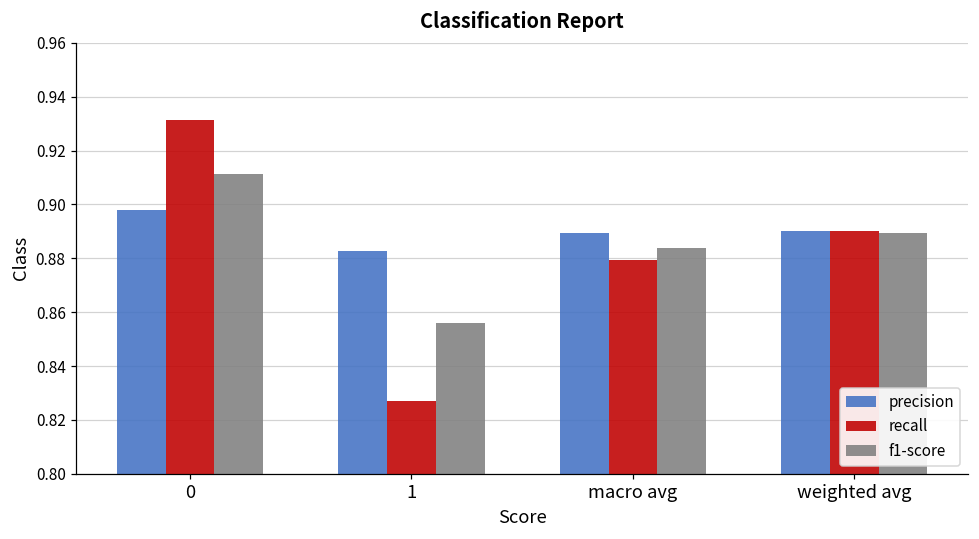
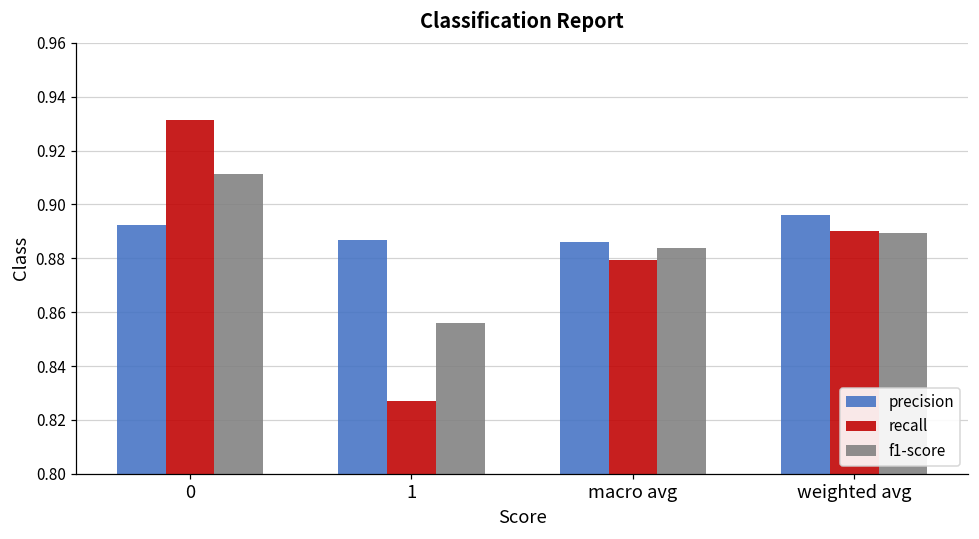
precision, 0: 0.898 -> 0.892
precision, 1: 0.883 -> 0.887
precision, macro avg: 0.890 -> 0.886
precision, weighted avg: 0.890 -> 0.896
